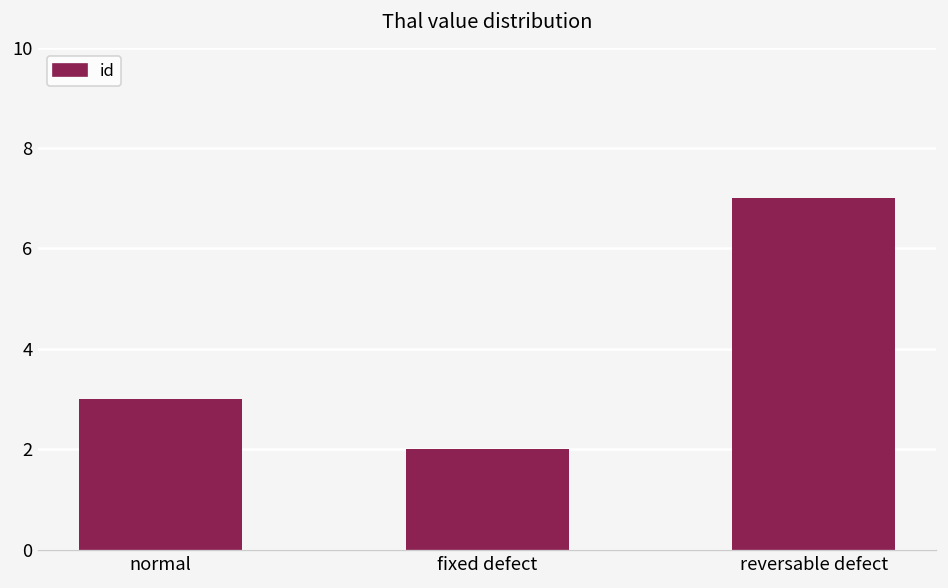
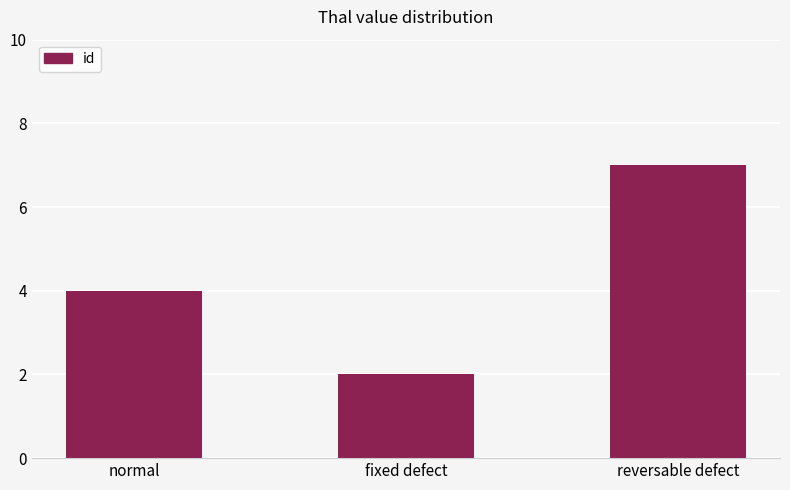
normal: 3 -> 4
